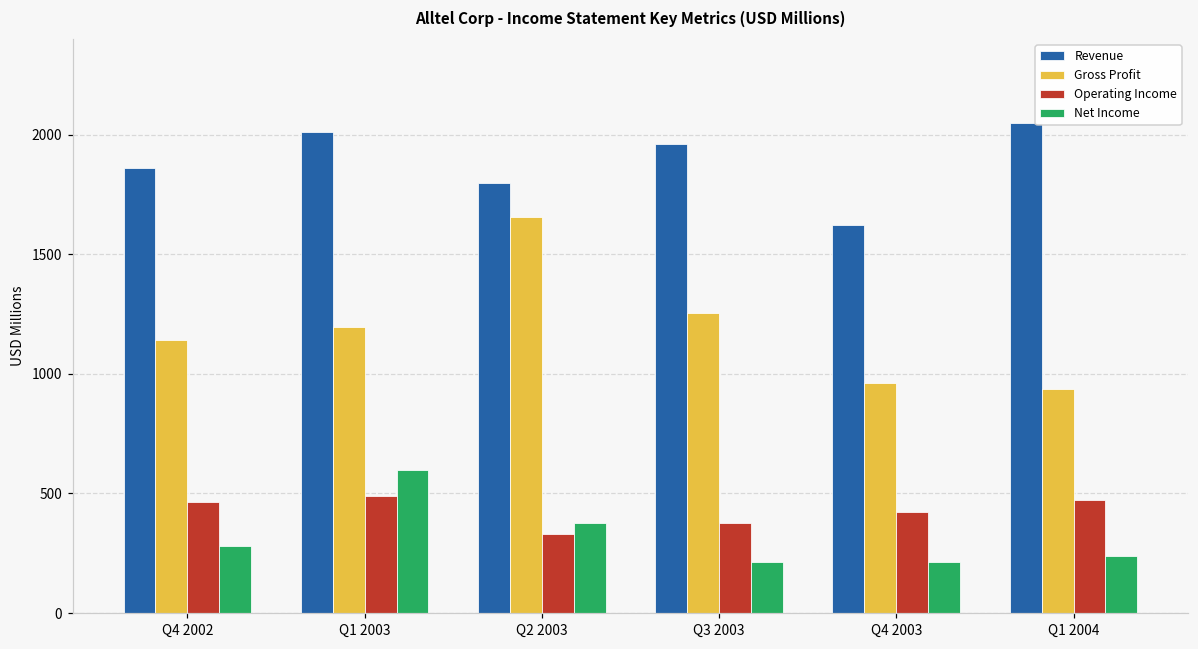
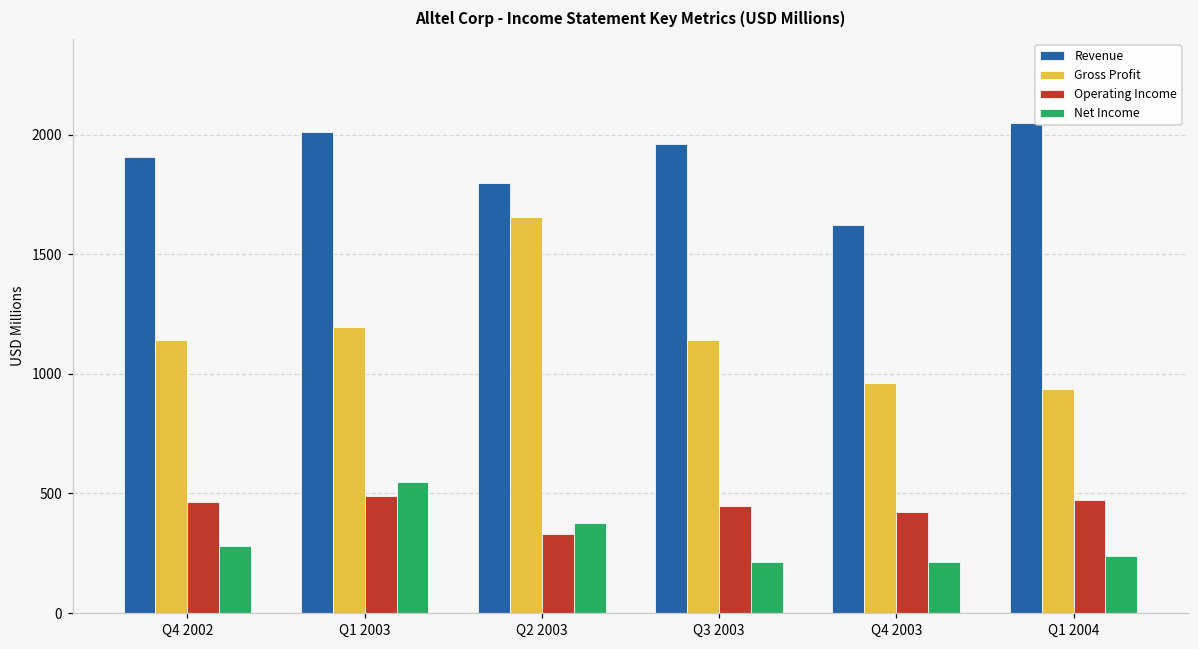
Revenue, Q4 2002: 1860 -> 1910
Net Income, Q1 2003: 600 -> 550
Gross Profit, Q3 2003: 1250 -> 1140
Operating Income, Q3 2003: 380 -> 450
